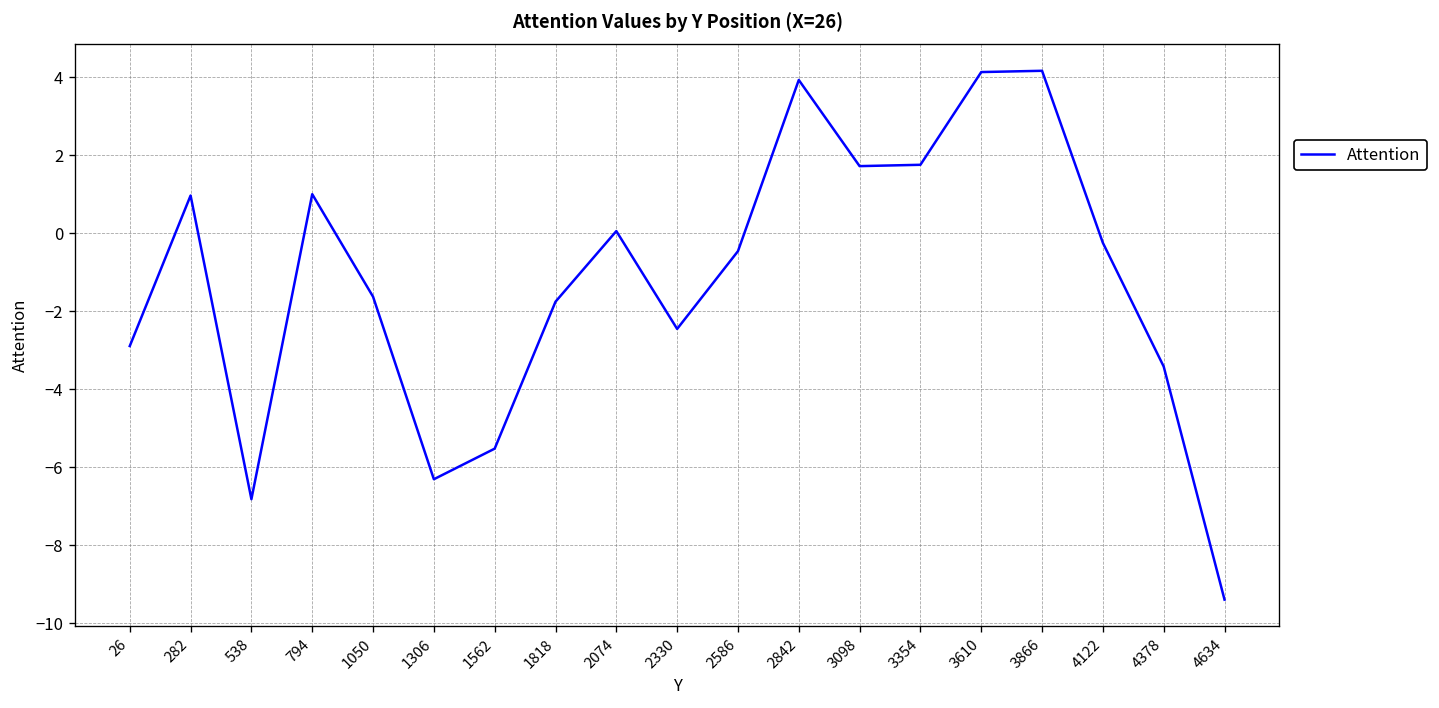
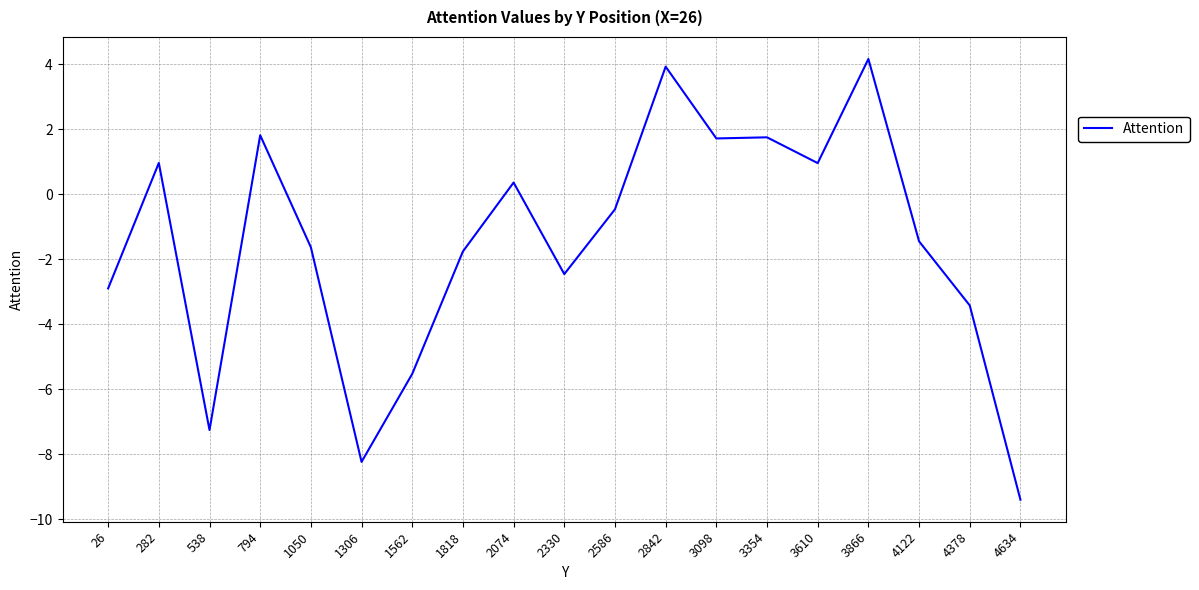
538: -6.8 -> -7.3
794: 1.0 -> 1.8
1306: -6.3 -> -8.2
2074: 0.1 -> 0.4
3610: 4.1 -> 1.0
4122: -0.2 -> -1.4
